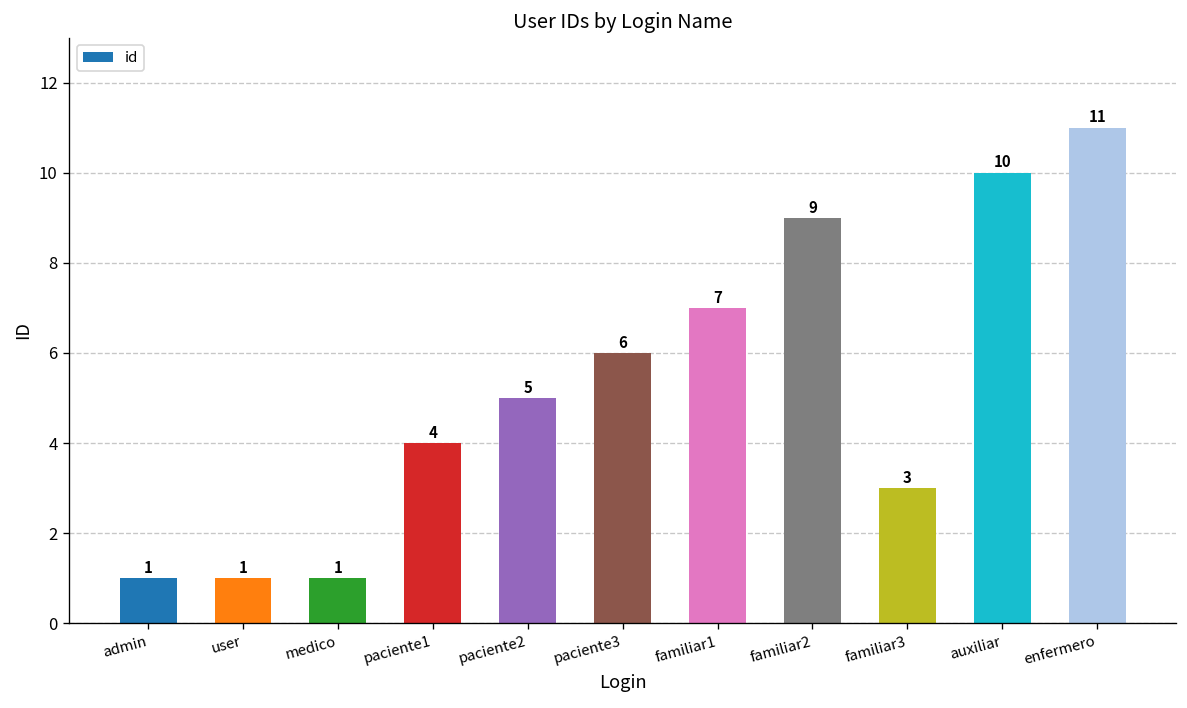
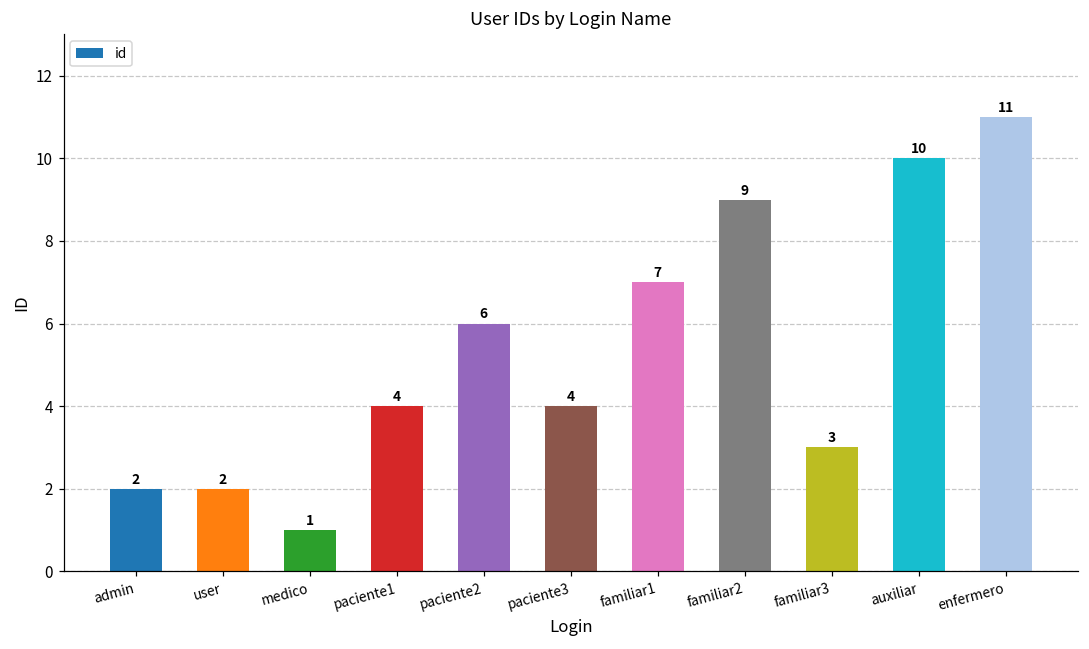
admin: 1 -> 2
user: 1 -> 2
paciente2: 5 -> 6
paciente3: 6 -> 4
